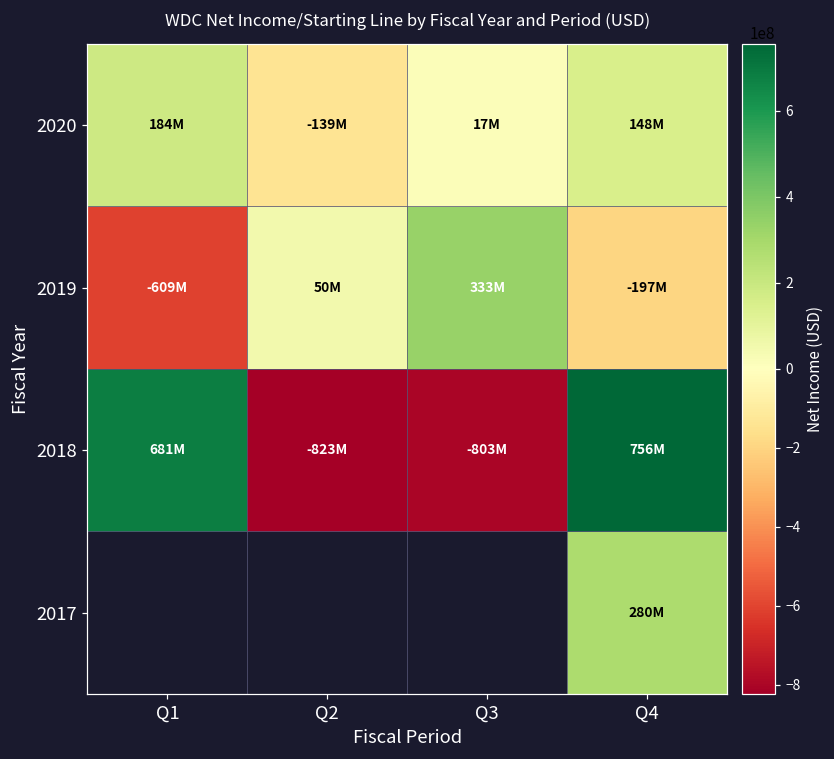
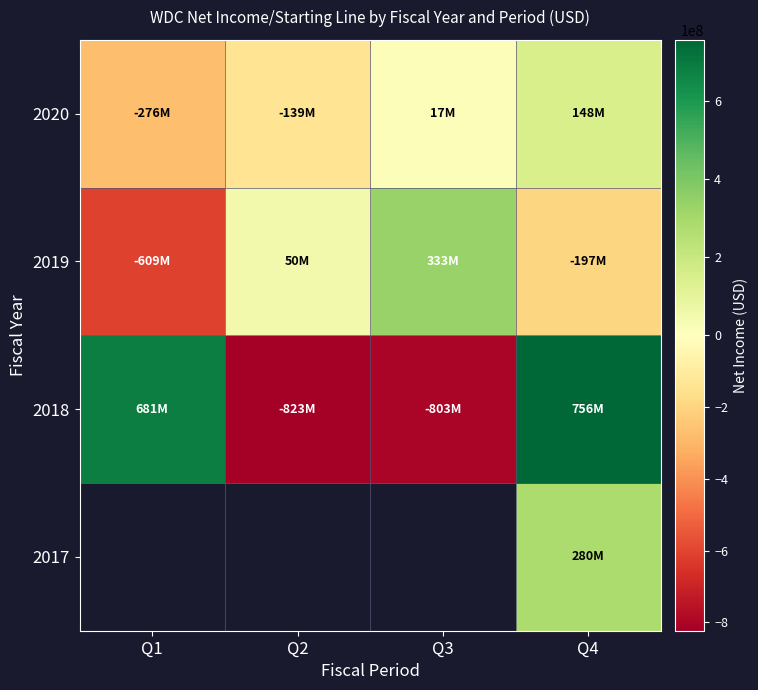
2020, Q1: 184M -> -276M
